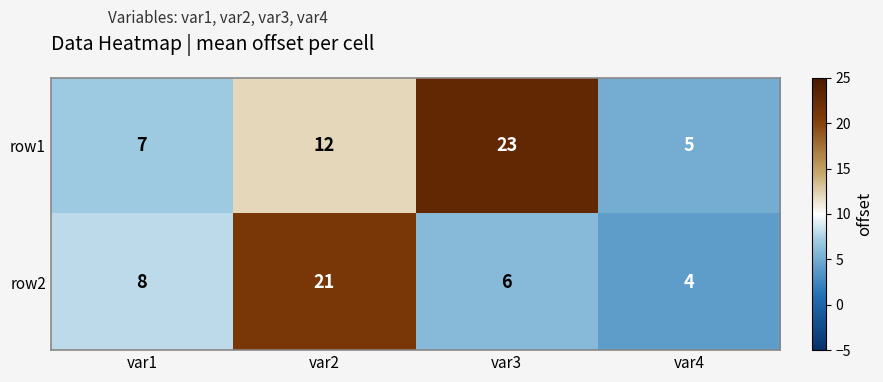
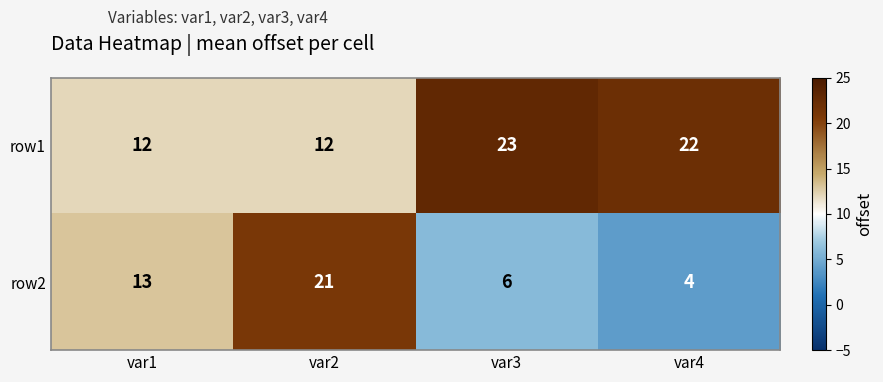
row1, var1: 7 -> 12
row1, var4: 5 -> 22
row2, var1: 8 -> 13
